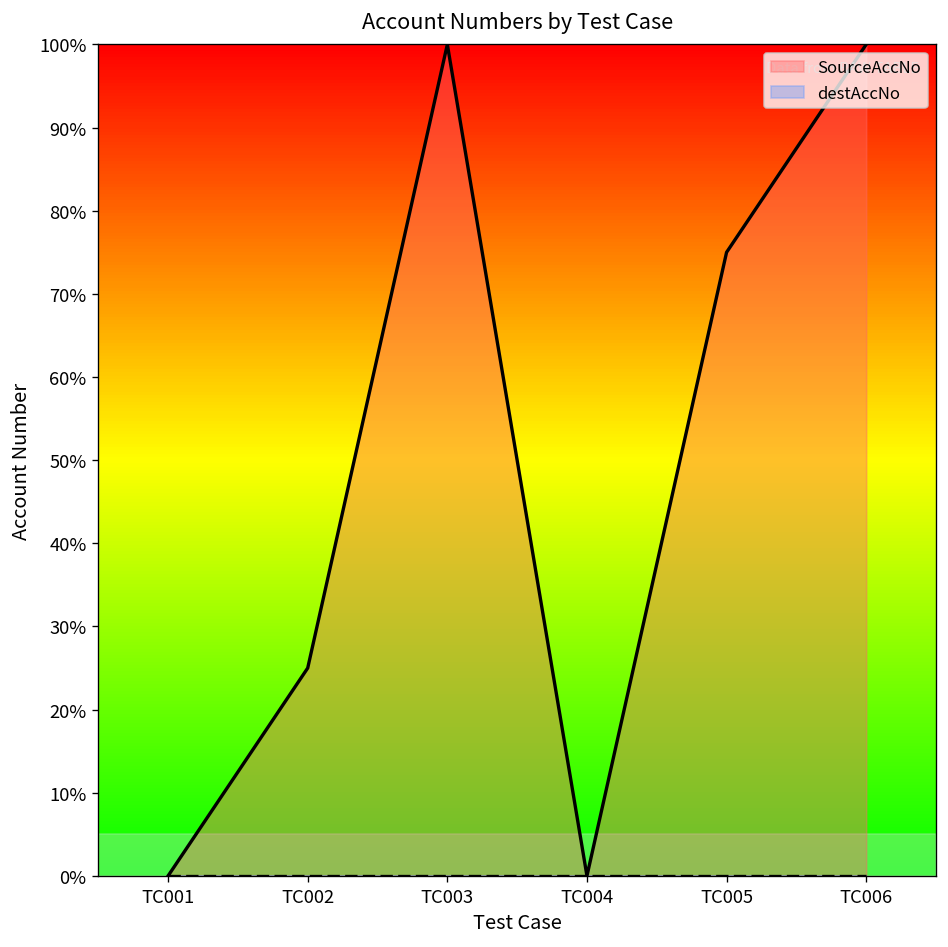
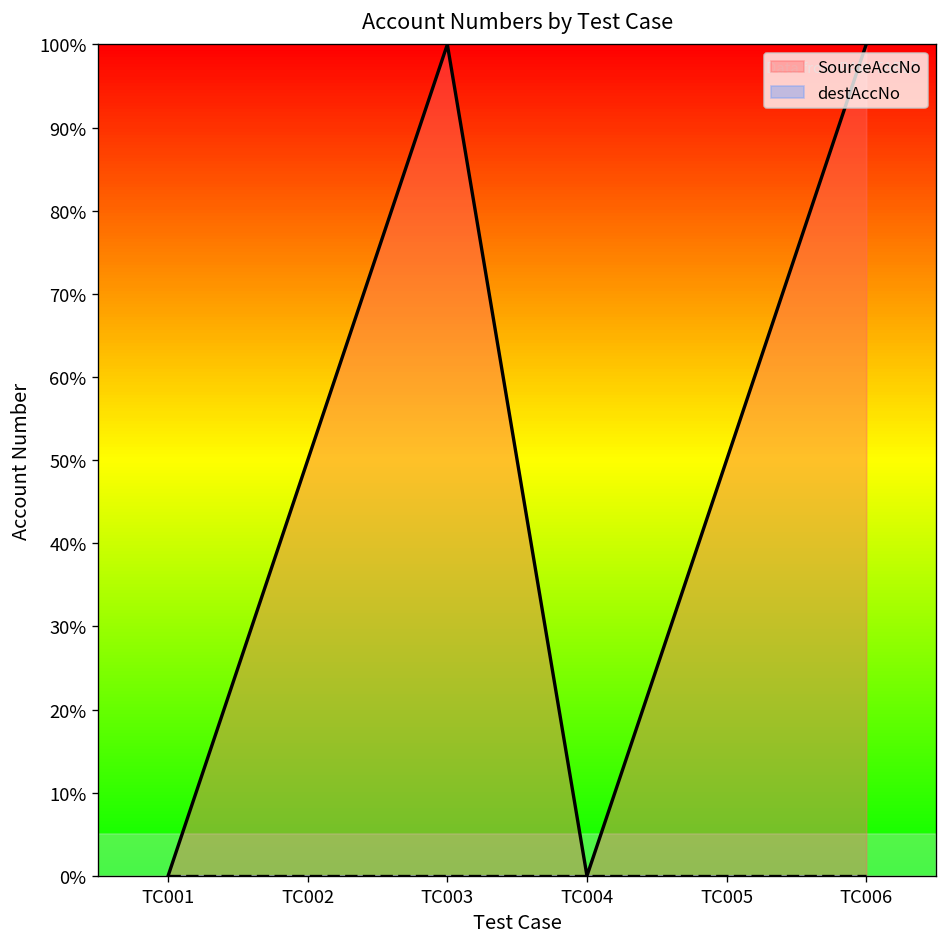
SourceAccNo, TC002: 25% -> 50%
SourceAccNo, TC005: 75% -> 50%
